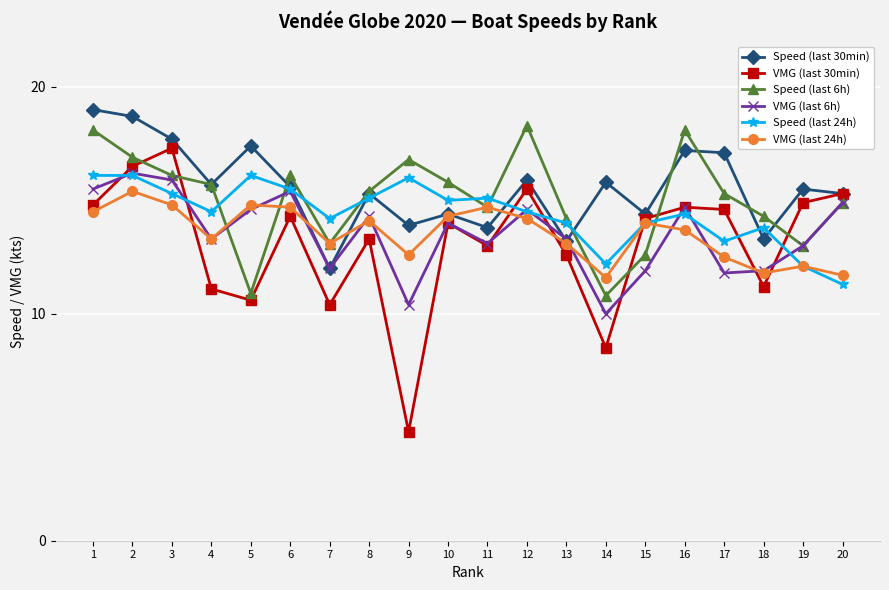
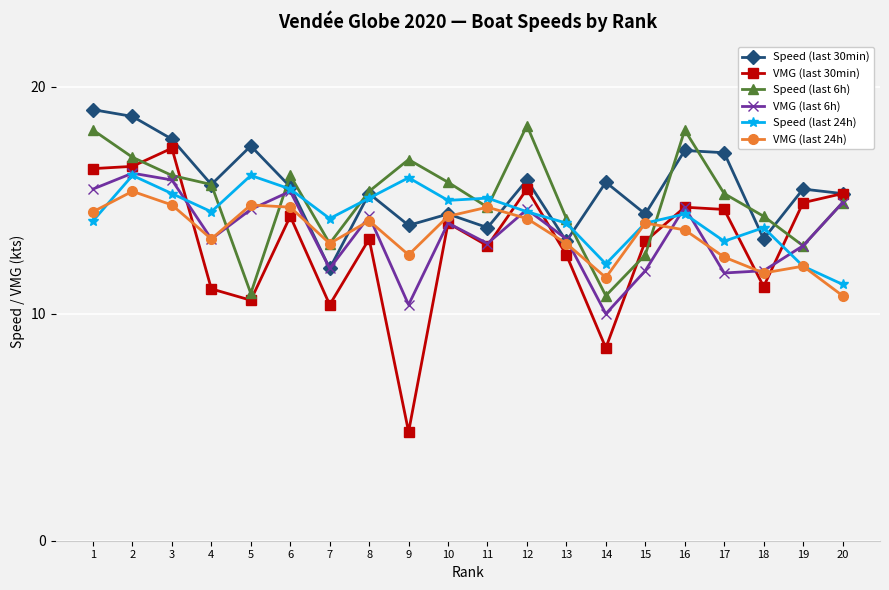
VMG (last 30min), 1: 14.8 -> 16.4
Speed (last 24h), 1: 16.1 -> 14.1
VMG (last 30min), 15: 14.2 -> 13.2
VMG (last 24h), 20: 11.7 -> 10.8
